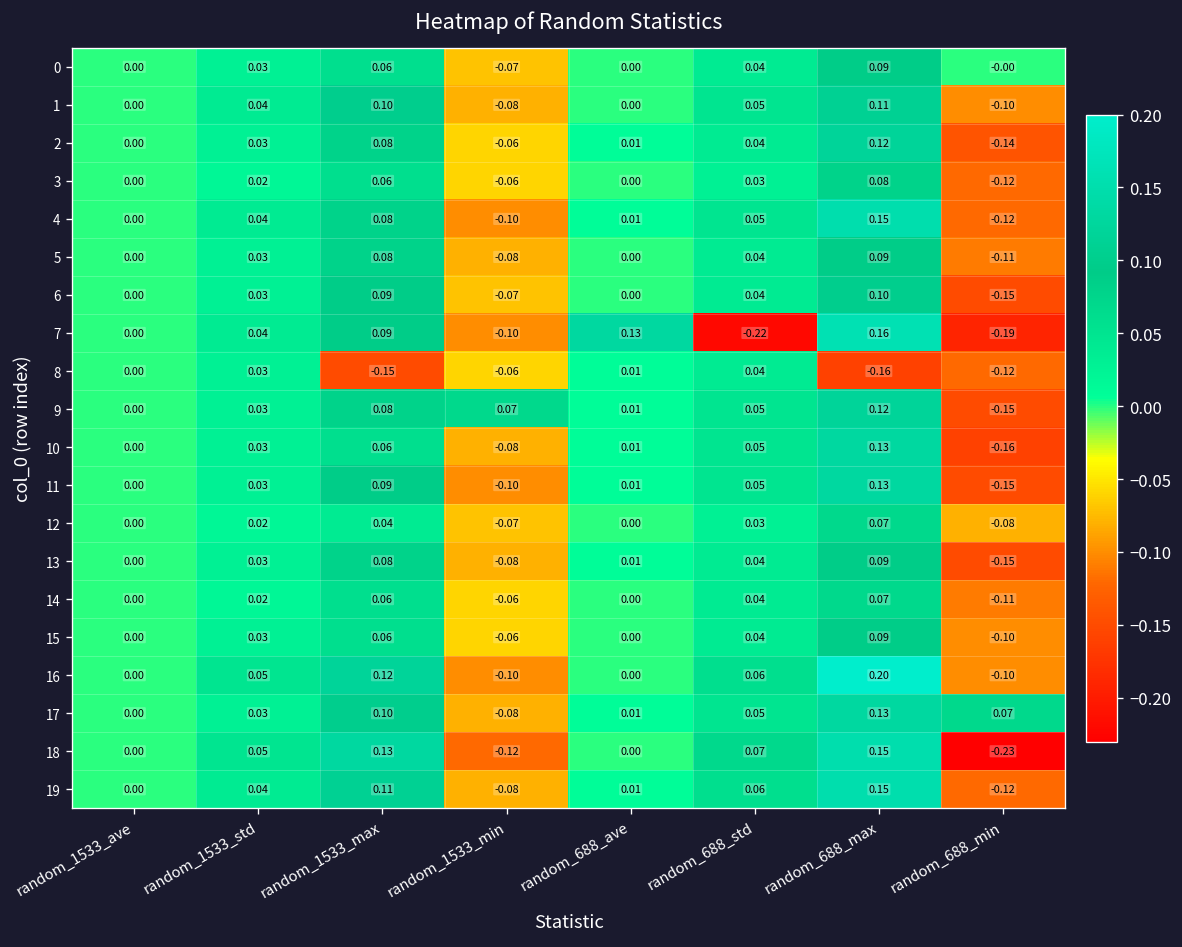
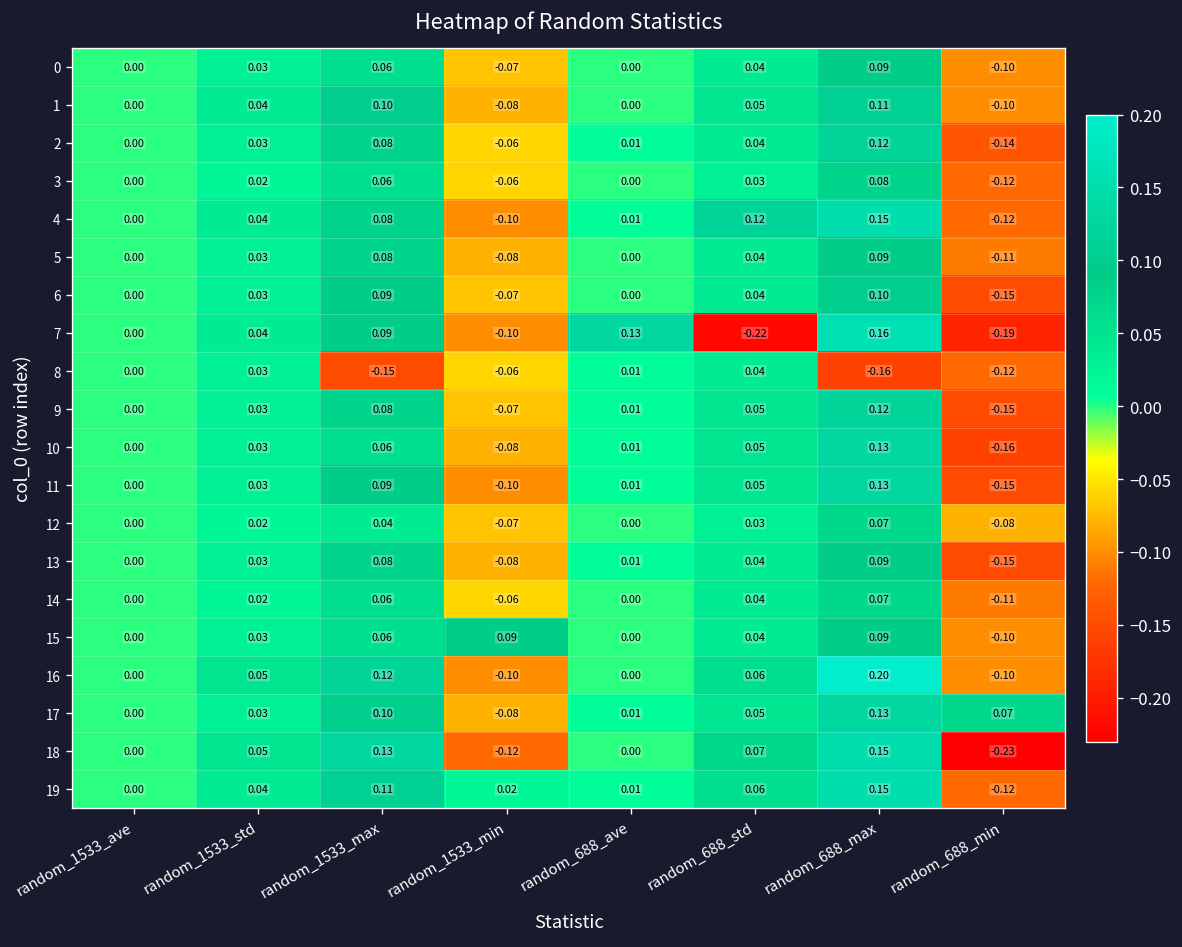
0, random_688_min: -0.00 -> -0.10
4, random_688_std: 0.05 -> 0.12
9, random_1533_min: 0.07 -> -0.07
15, random_1533_min: -0.06 -> 0.09
19, random_1533_min: -0.08 -> 0.02
